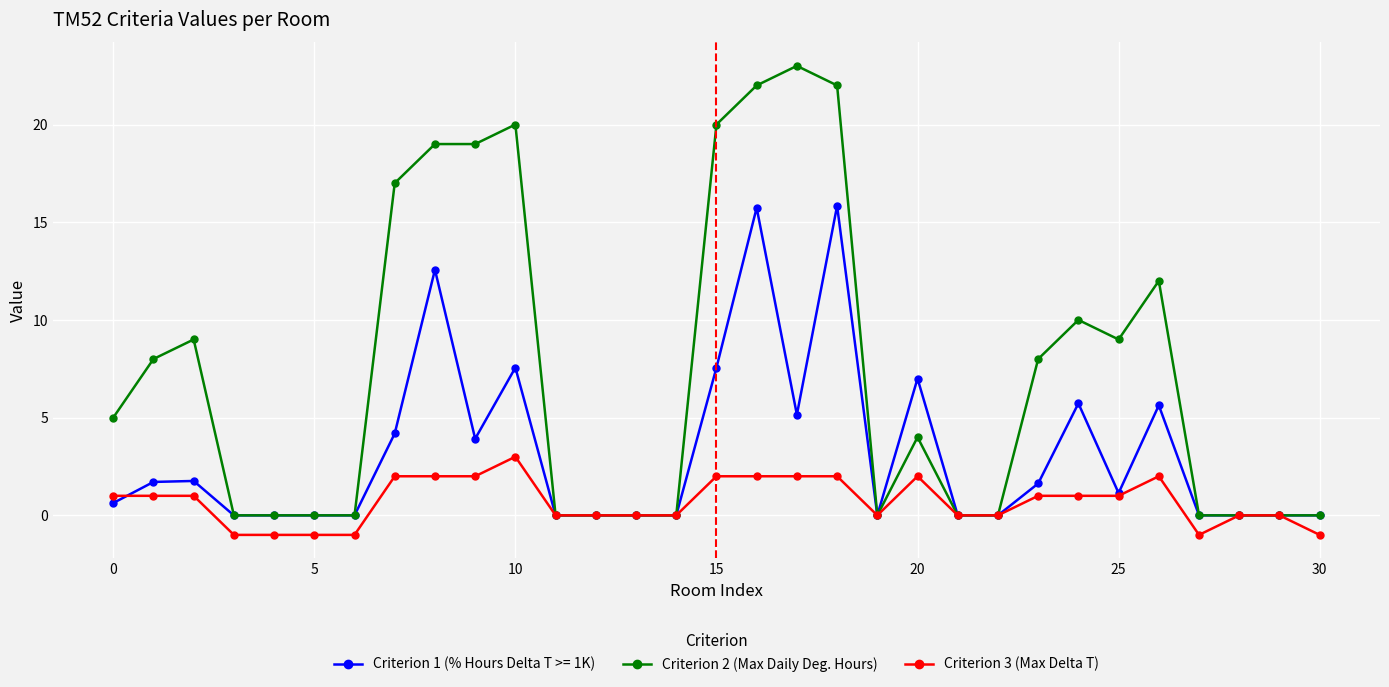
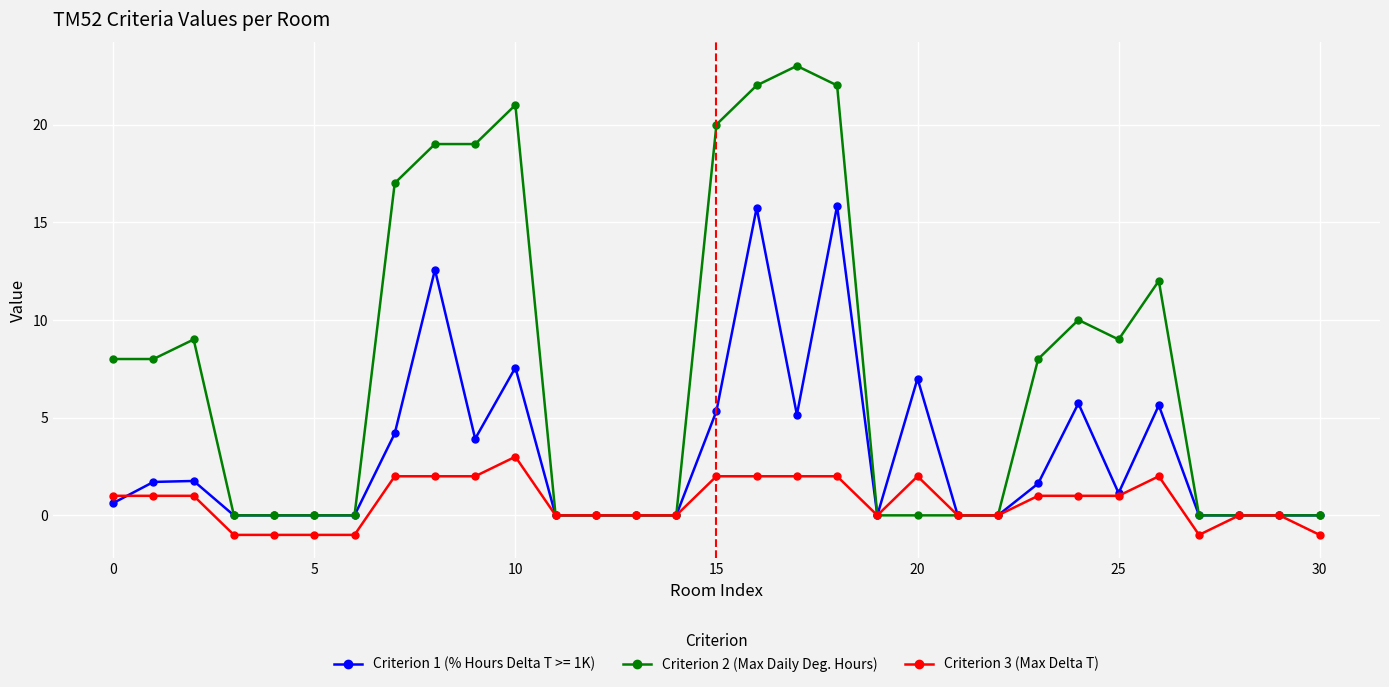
Criterion 2 (Max Daily Deg. Hours), 0: 5 -> 8
Criterion 2 (Max Daily Deg. Hours), 10: 20 -> 21
Criterion 1 (% Hours Delta T >= 1K), 15: 7.6 -> 5.3
Criterion 2 (Max Daily Deg. Hours), 20: 4 -> 0
